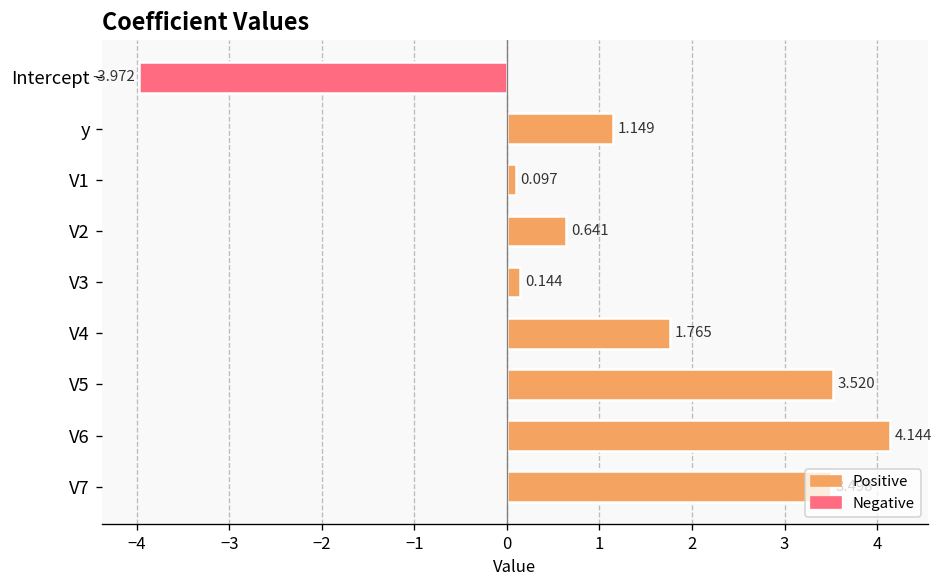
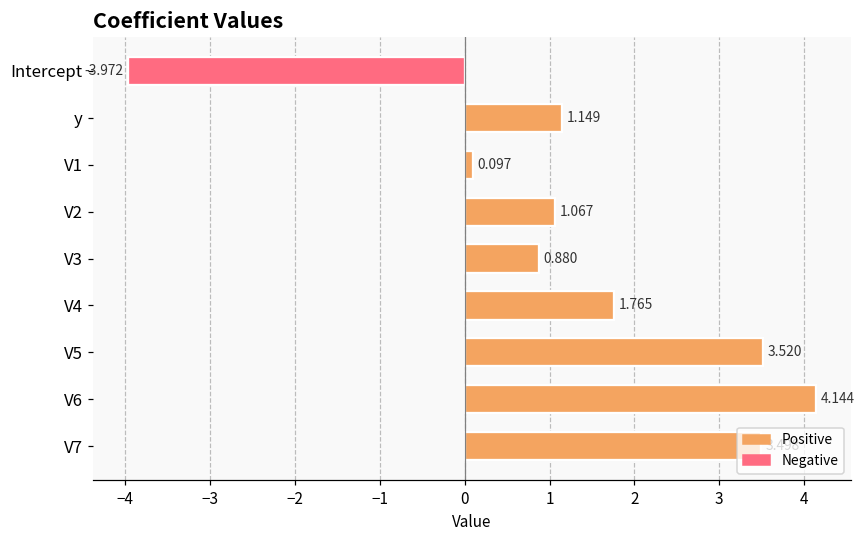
V2: 0.641 -> 1.067
V3: 0.144 -> 0.880
